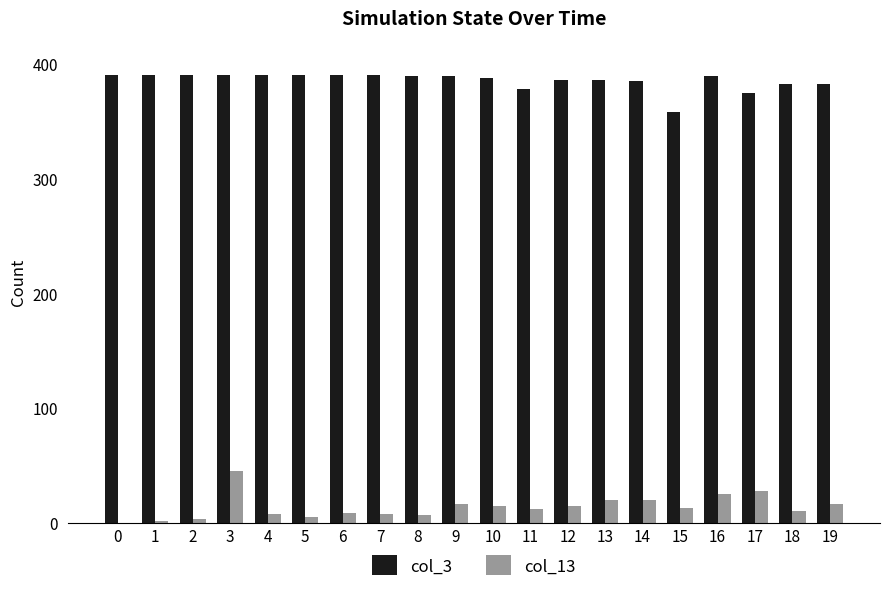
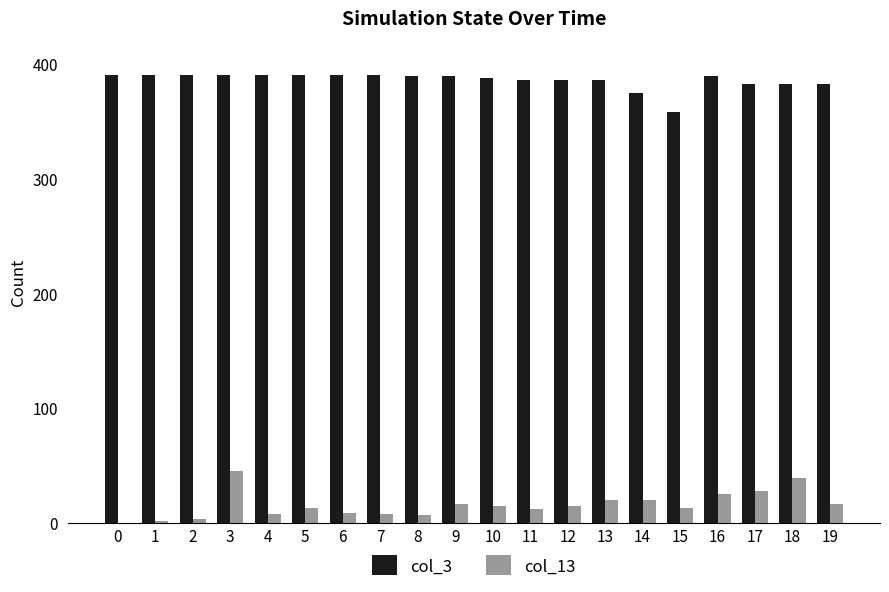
col_13, 5: 5 -> 13
col_3, 11: 378 -> 386
col_3, 14: 385 -> 375
col_3, 17: 375 -> 382
col_13, 18: 10 -> 39
